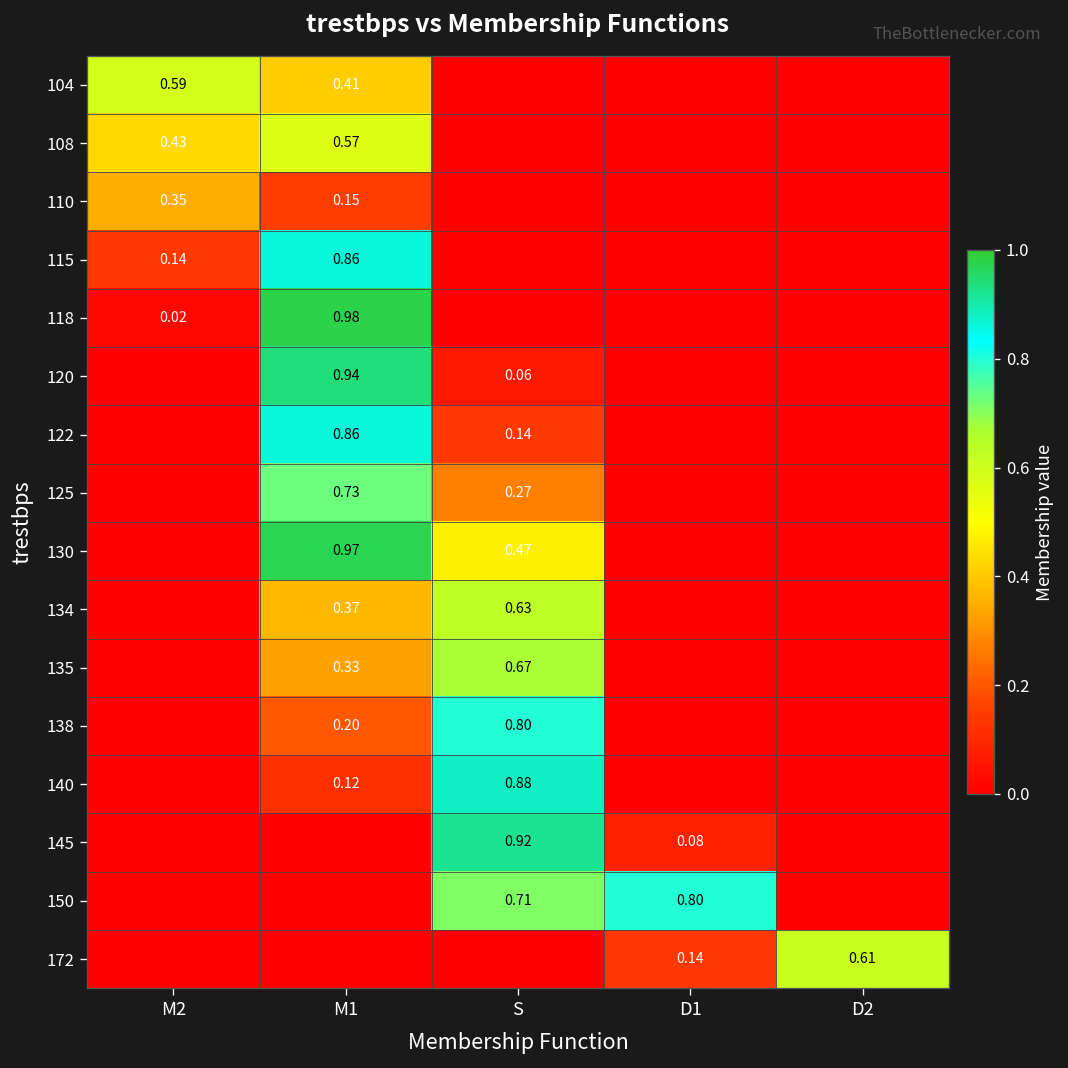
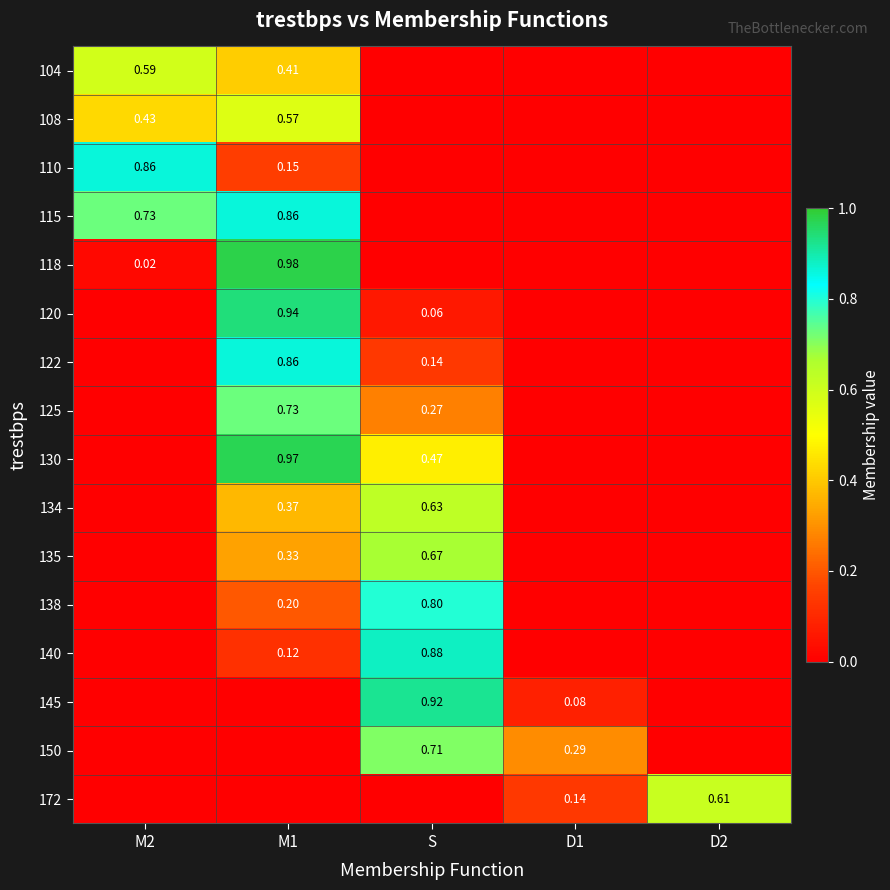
110, M2: 0.35 -> 0.86
115, M2: 0.14 -> 0.73
150, D1: 0.80 -> 0.29
